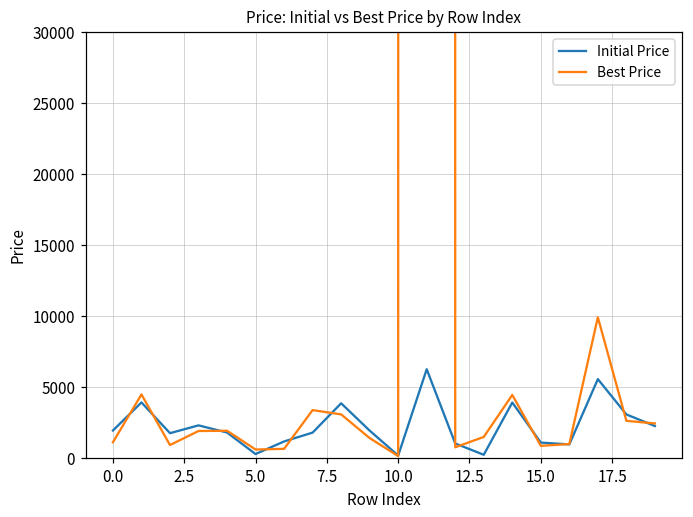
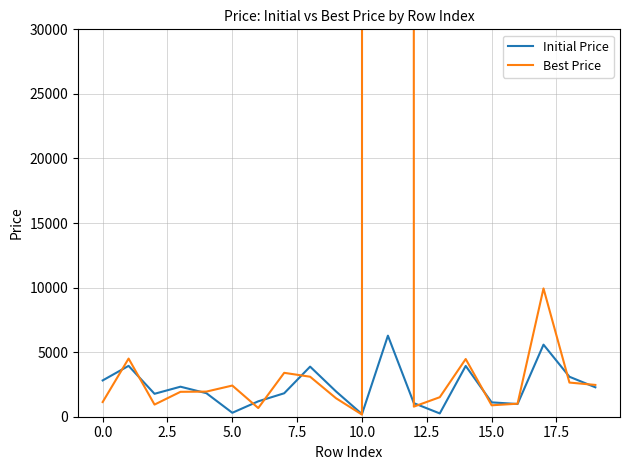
Initial Price, 0.0: 2000 -> 2800
Best Price, 5.0: 600 -> 2400
